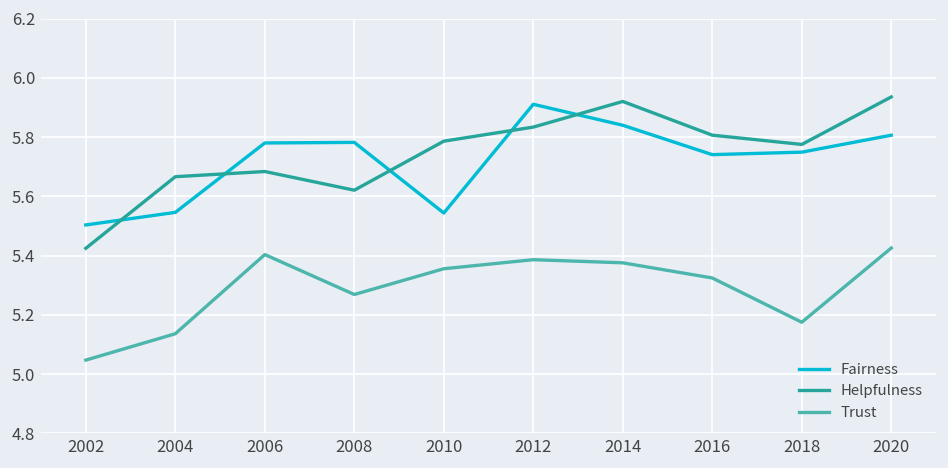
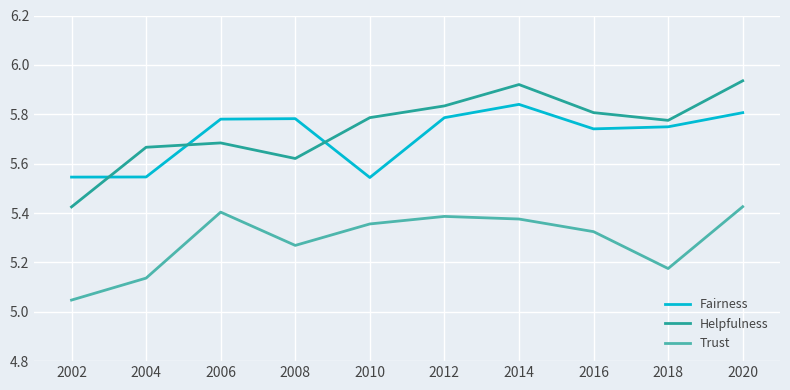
Fairness, 2002: 5.50 -> 5.55
Fairness, 2012: 5.91 -> 5.79
